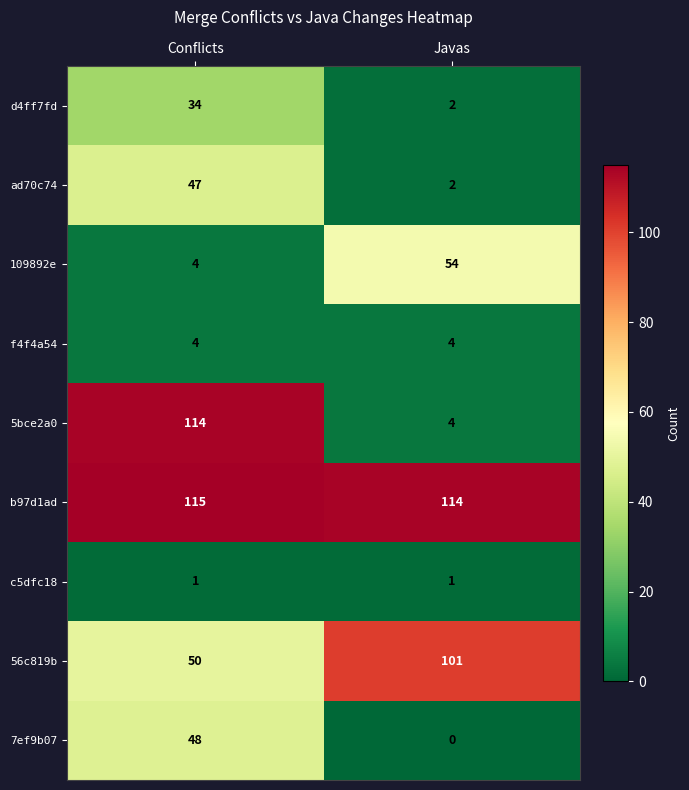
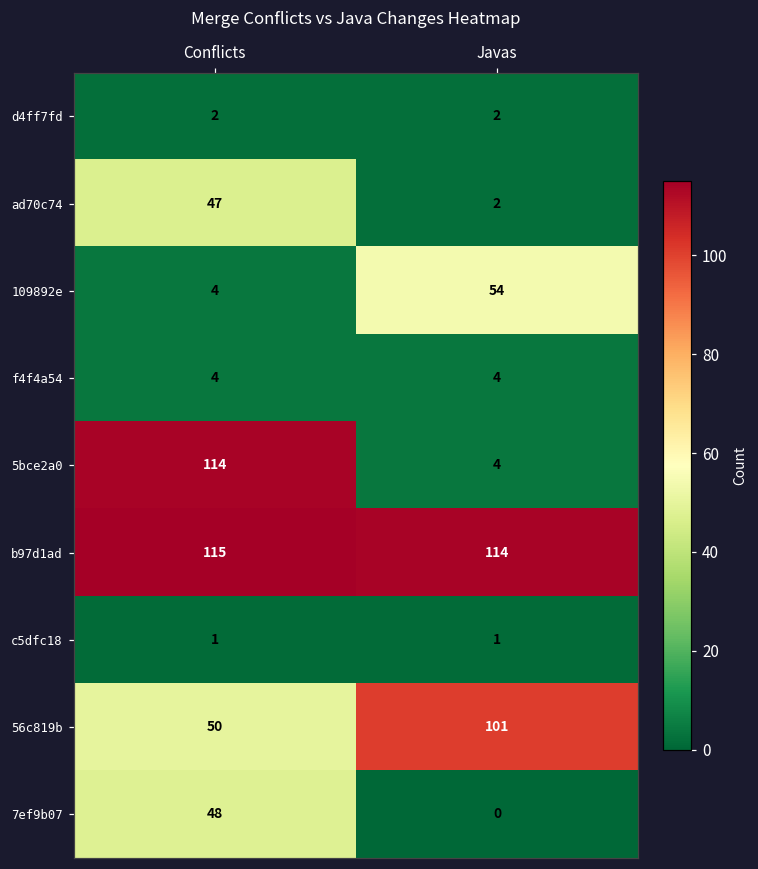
d4ff7fd, Conflicts: 34 -> 2
